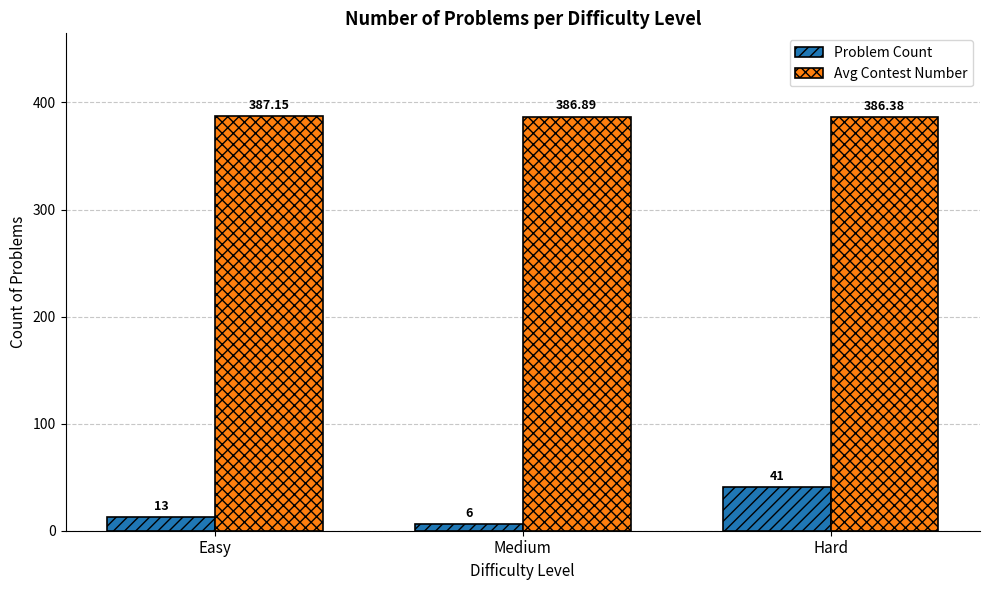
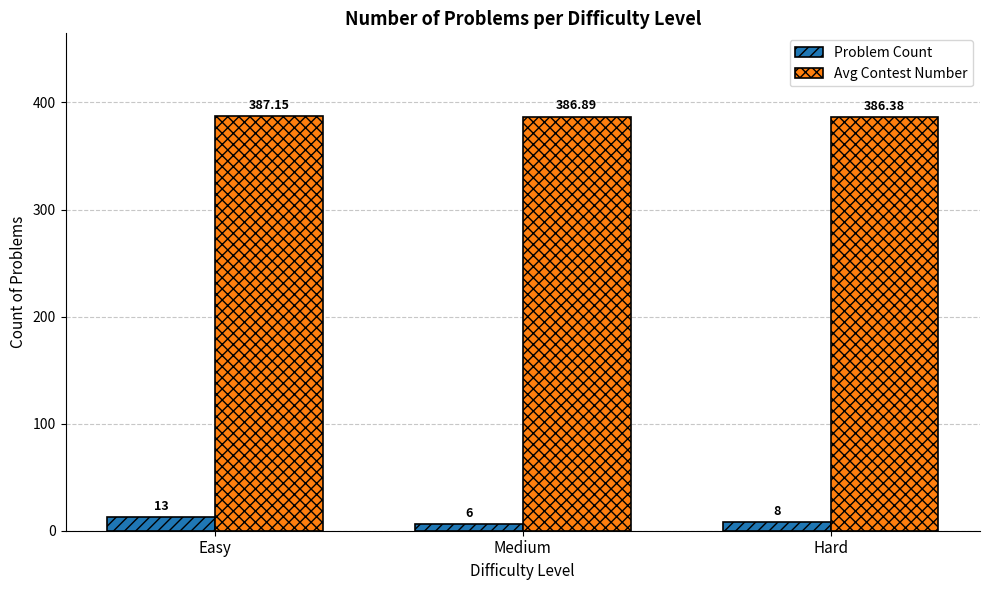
Problem Count, Hard: 41 -> 8
